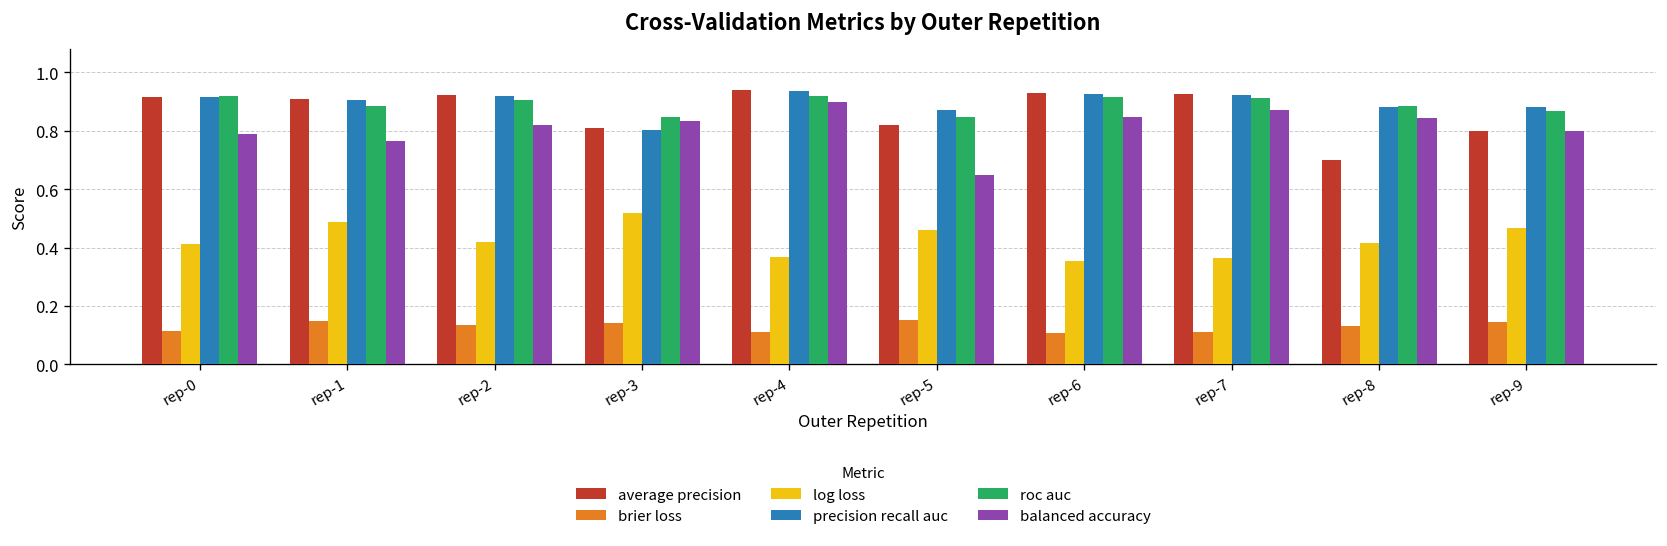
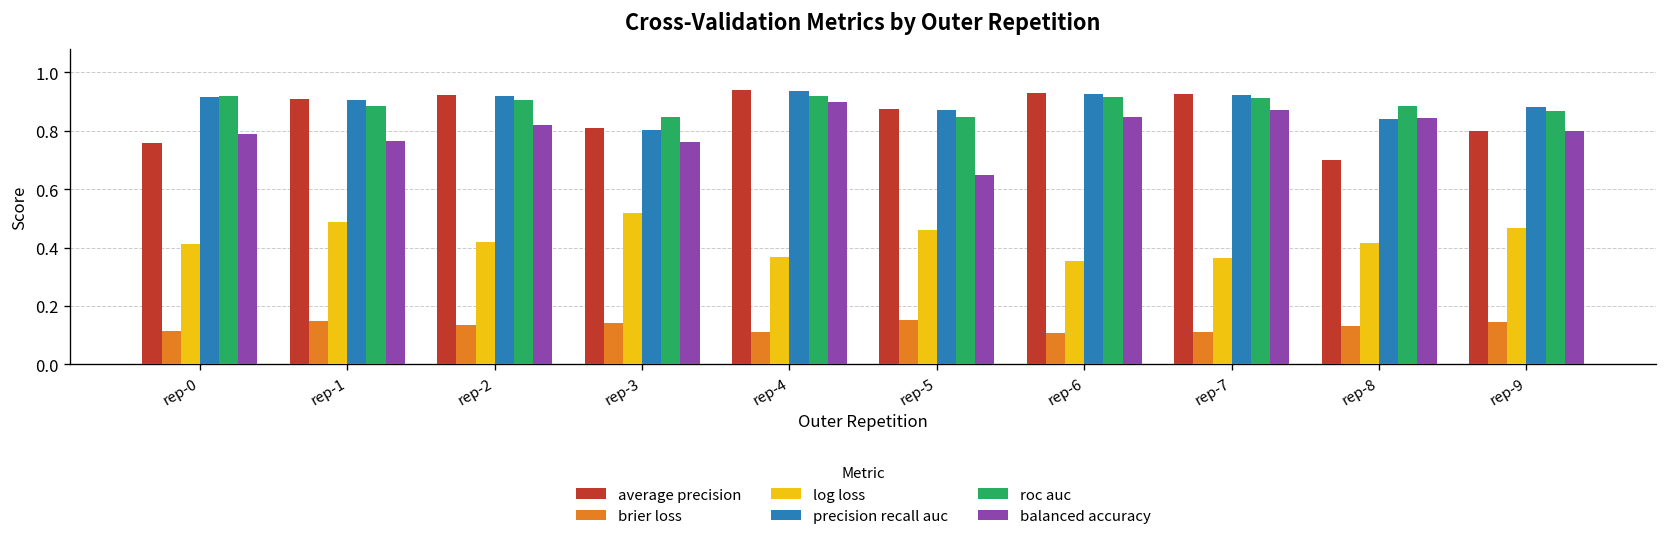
average precision, rep-0: 0.92 -> 0.76
balanced accuracy, rep-3: 0.83 -> 0.76
average precision, rep-5: 0.82 -> 0.88
precision recall auc, rep-8: 0.88 -> 0.84
